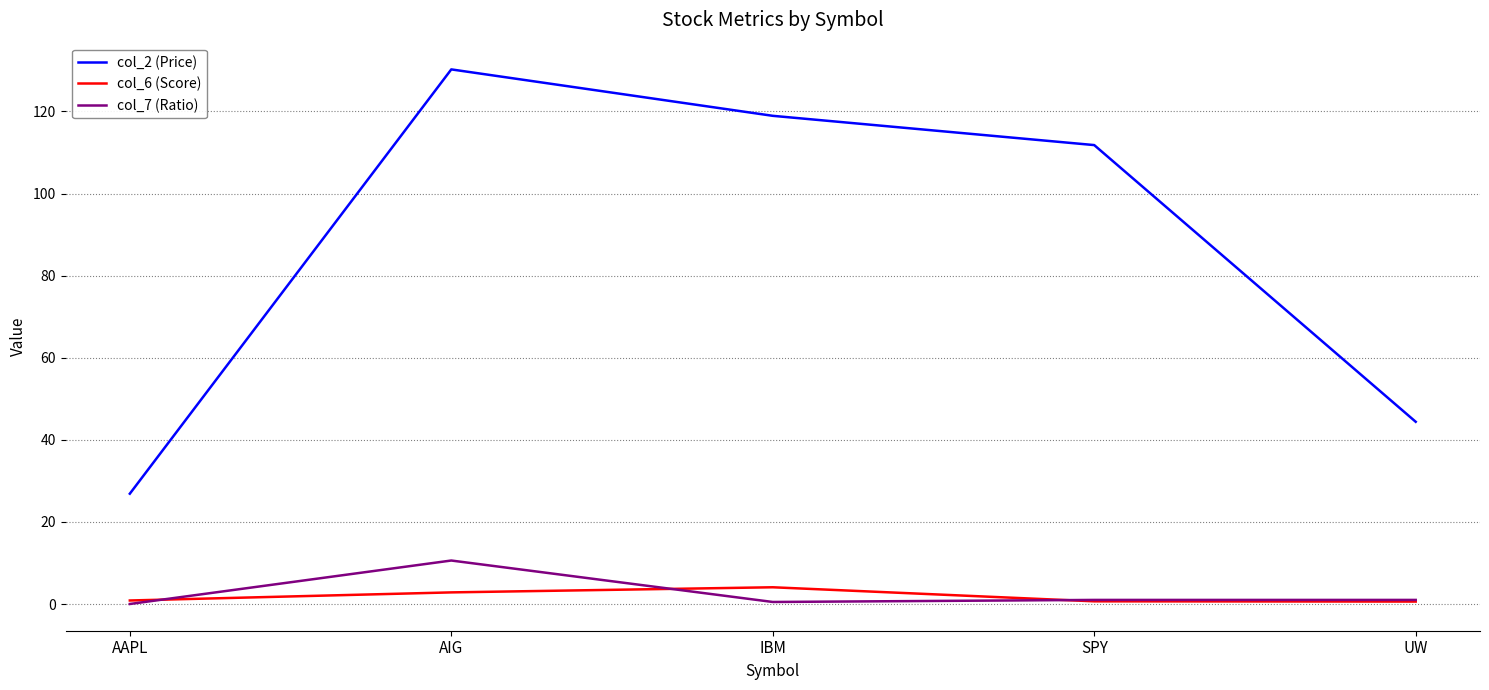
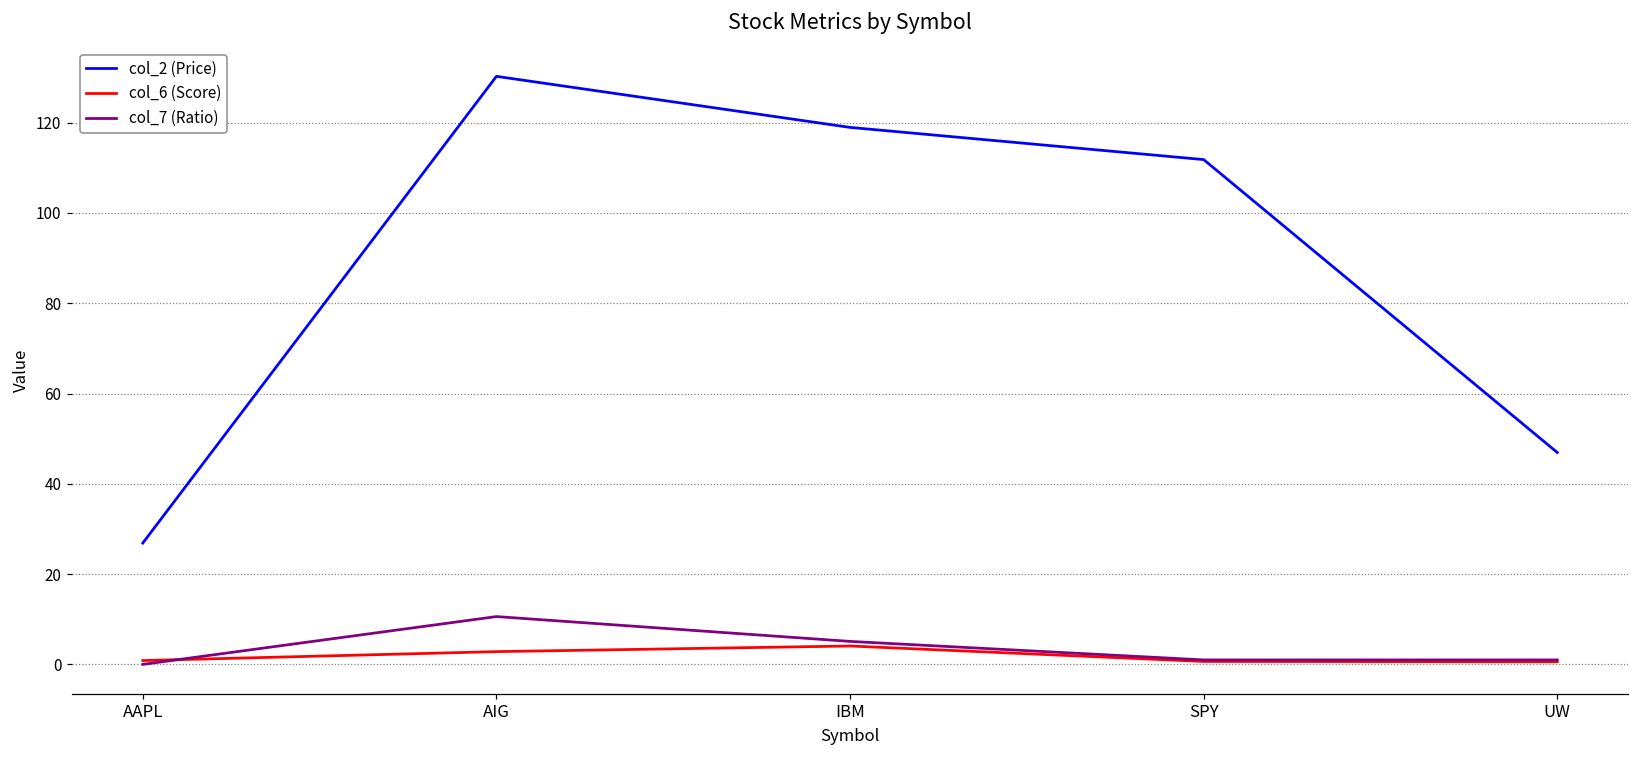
col_7 (Ratio), IBM: 1 -> 5
col_2 (Price), UW: 44 -> 47
